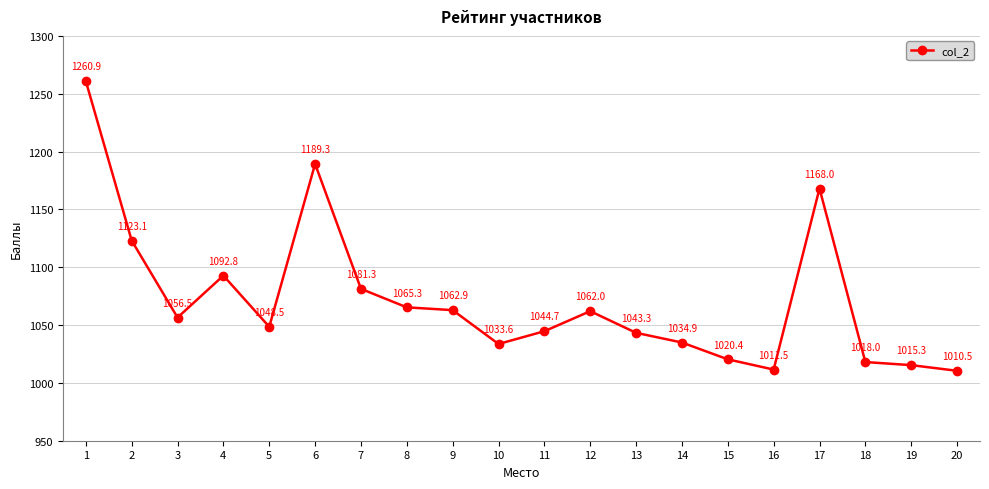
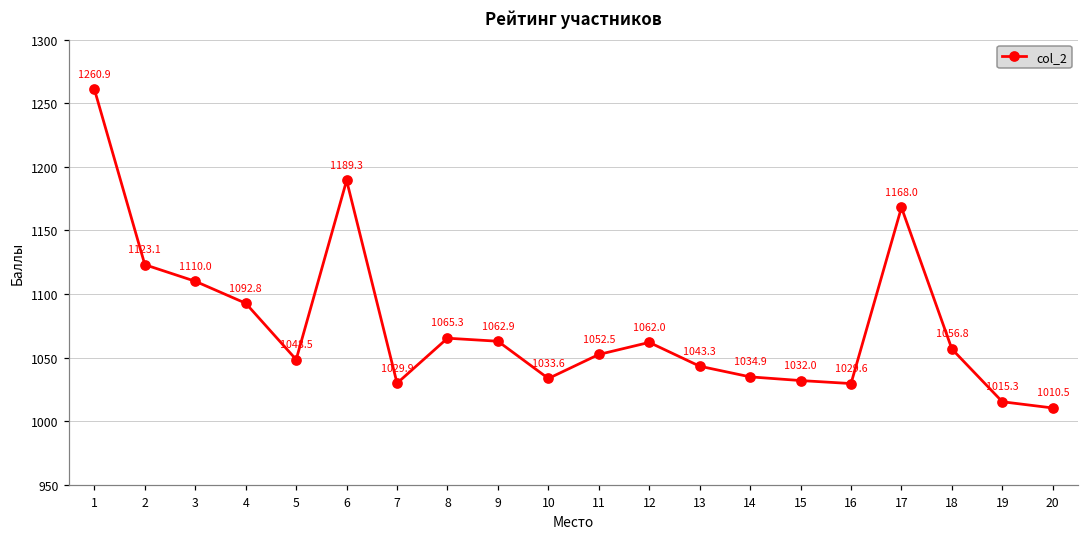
3: 1056.5 -> 1110.0
7: 1081.3 -> 1029.9
11: 1044.7 -> 1052.5
15: 1020.4 -> 1032.0
16: 1011.5 -> 1029.6
18: 1018.0 -> 1056.8
